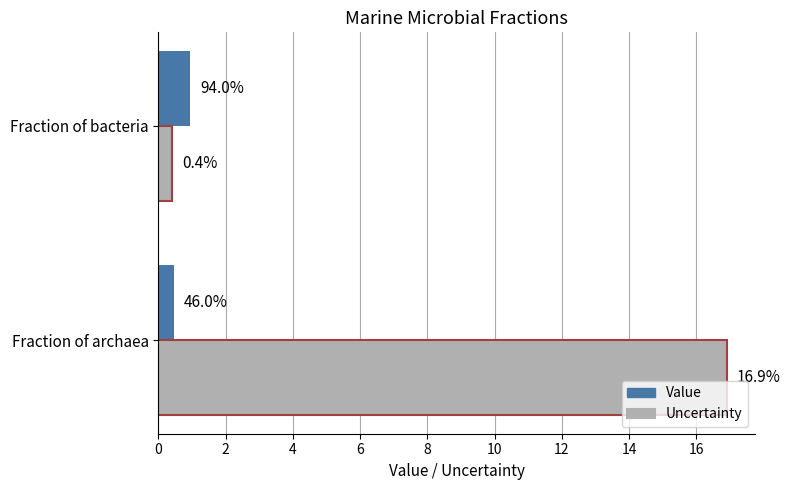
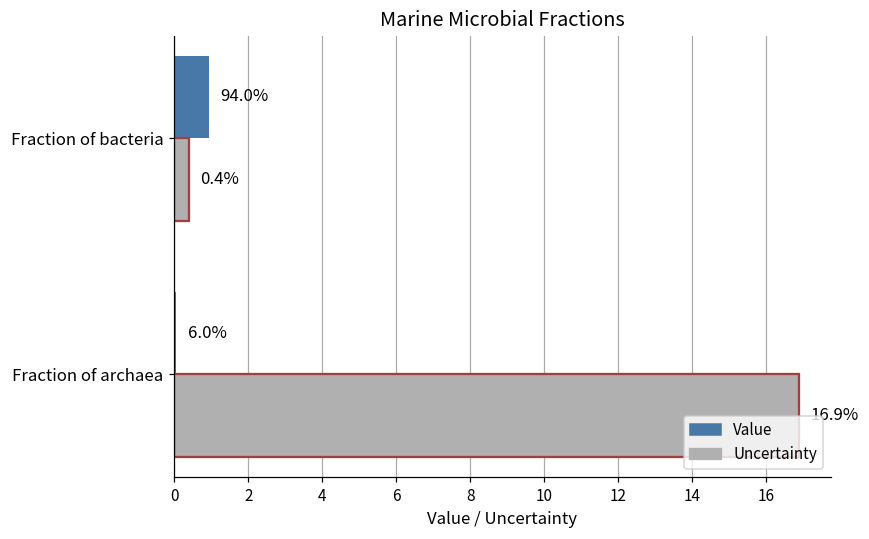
Value, Fraction of archaea: 46.0% -> 6.0%
